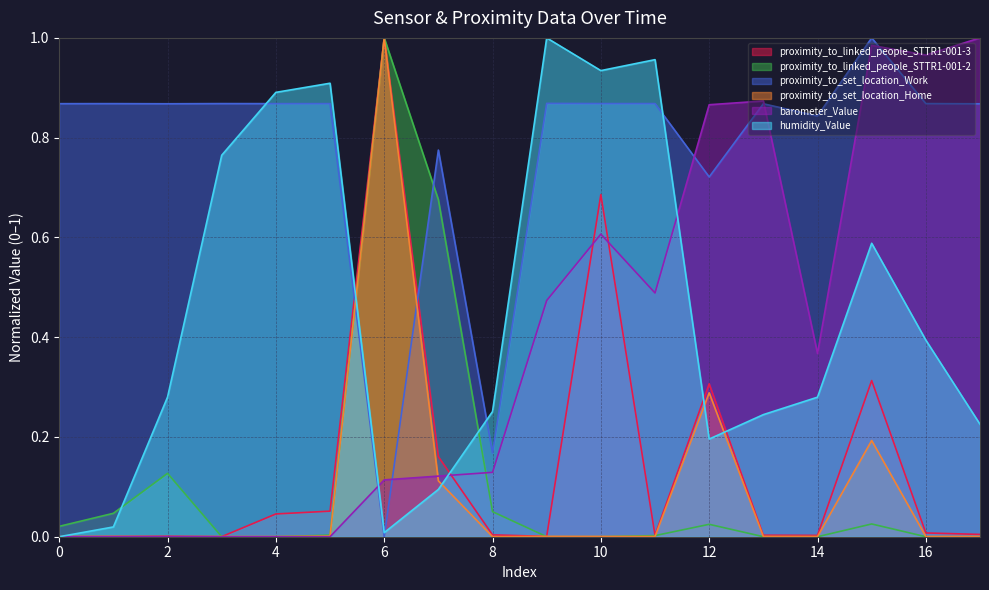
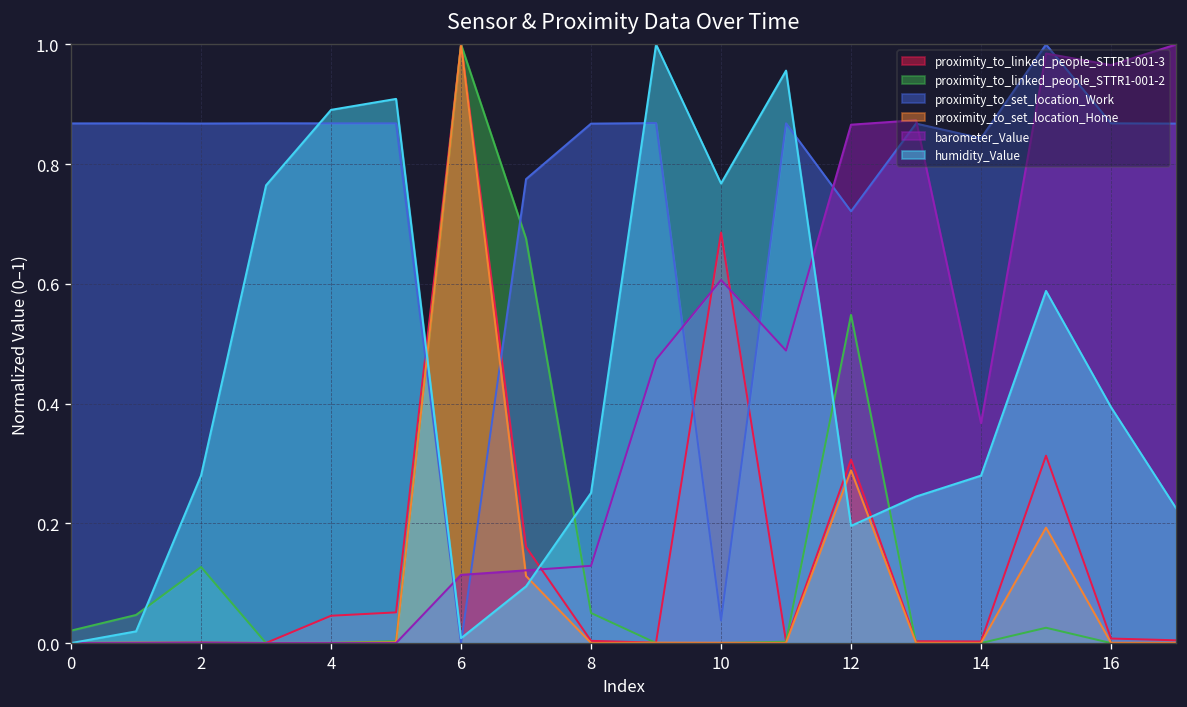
proximity_to_set_location_Work, 8: 0.17 -> 0.87
proximity_to_set_location_Work, 10: 0.87 -> 0.04
humidity_Value, 10: 0.93 -> 0.77
proximity_to_linked_people_STTR1-001-2, 12: 0.02 -> 0.55
